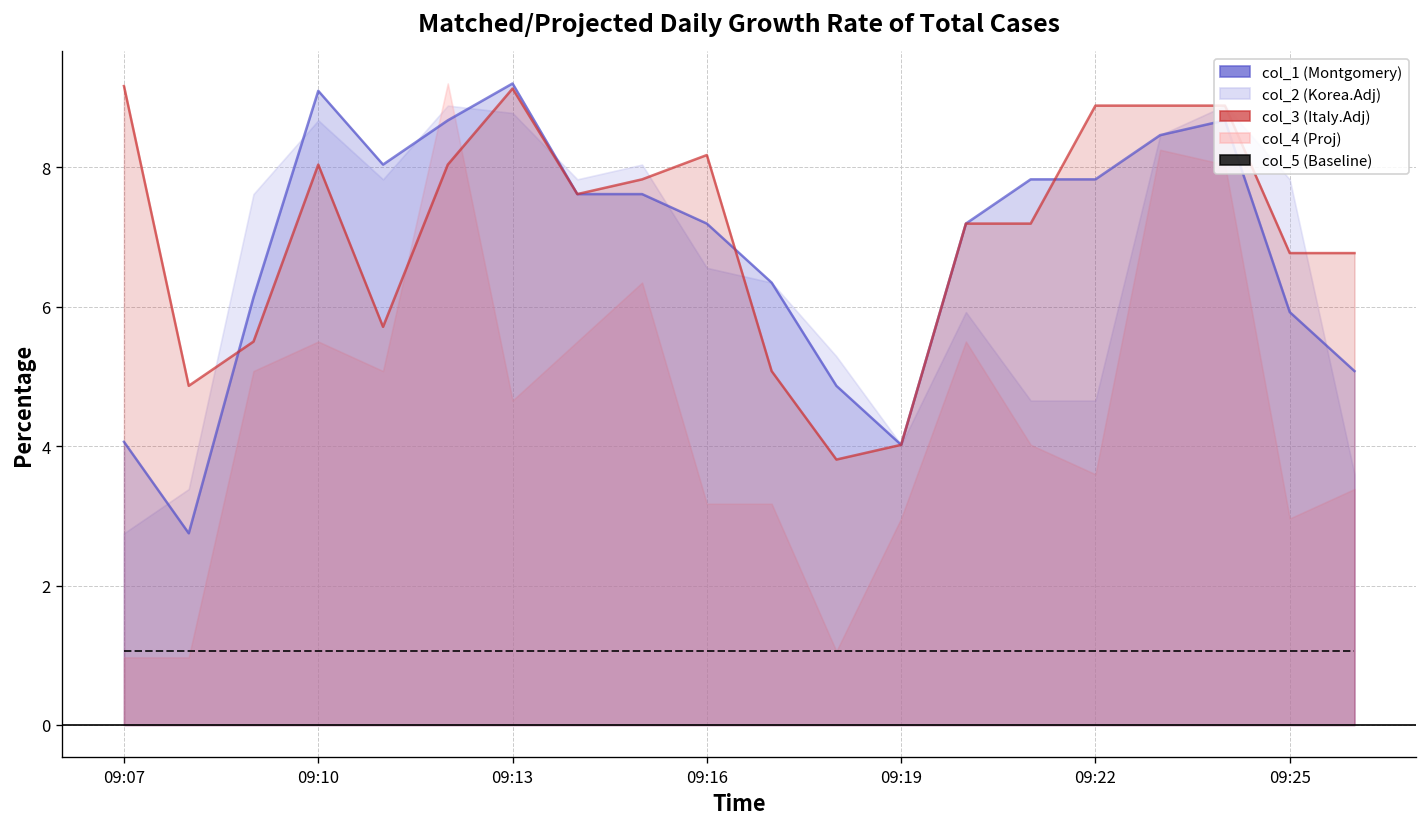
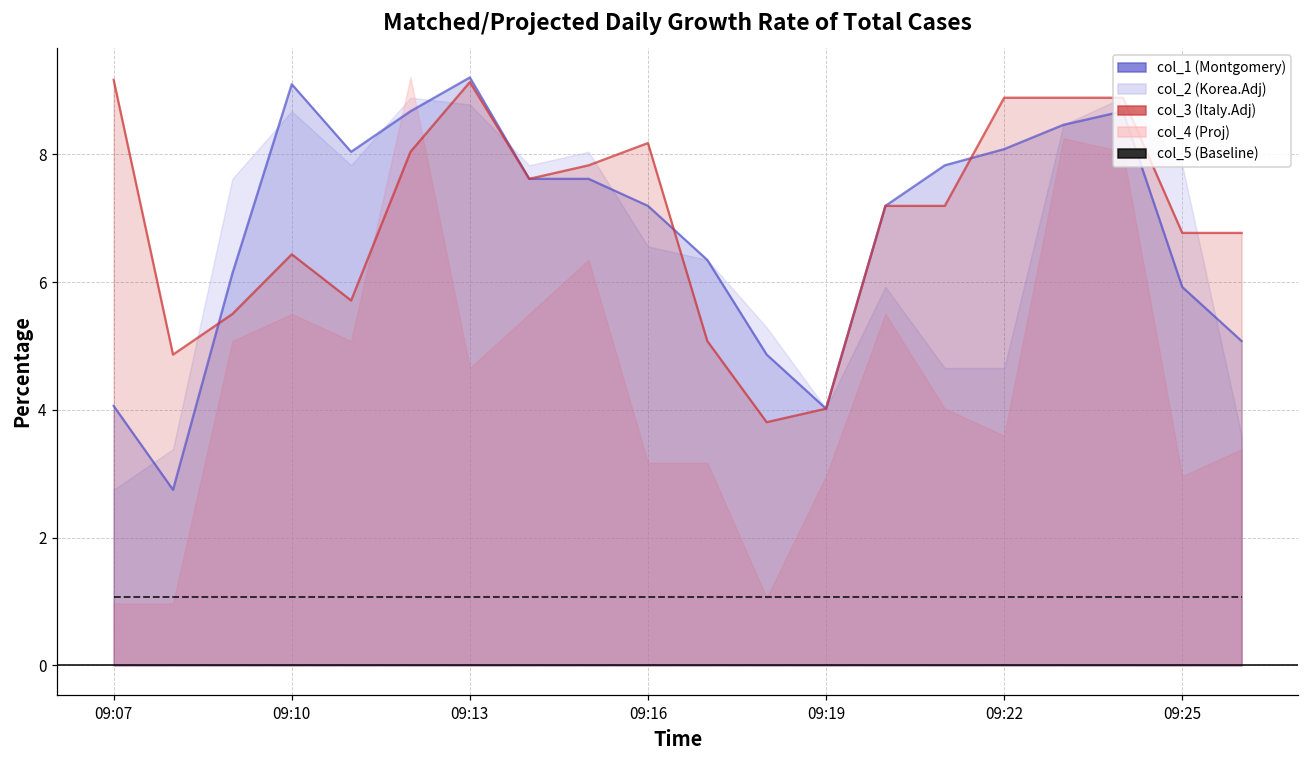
col_3 (Italy.Adj), 09:10: 8.0 -> 6.4
col_1 (Montgomery), 09:22: 7.8 -> 8.1
